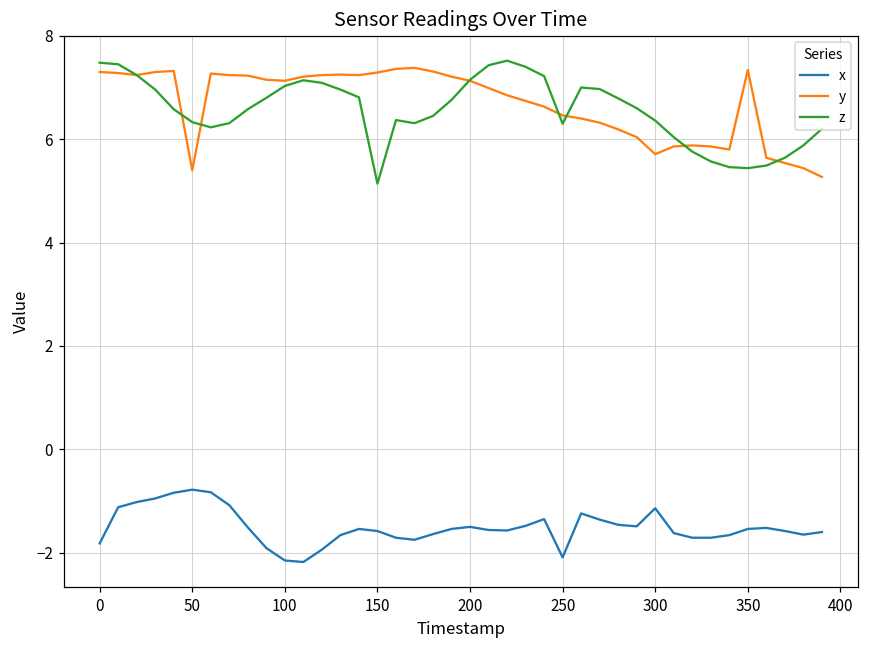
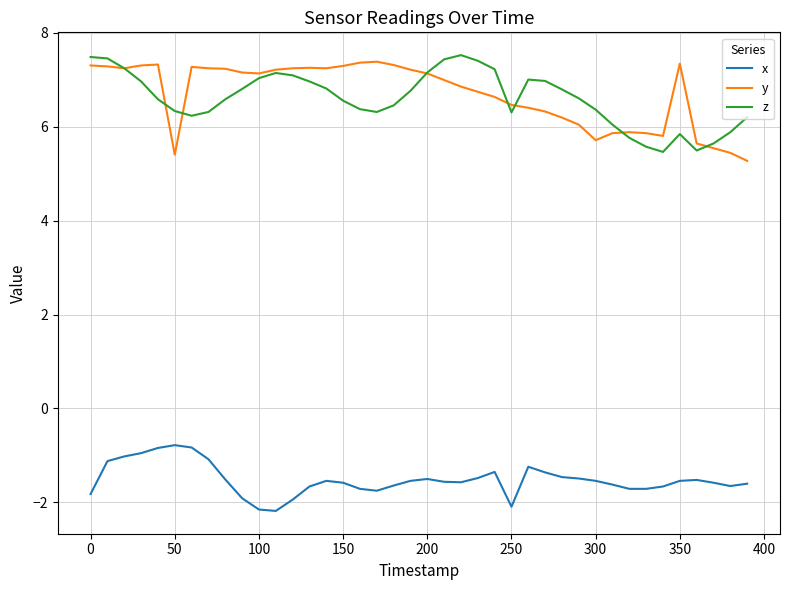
z, 150: 5.1 -> 6.6
x, 300: -1.1 -> -1.5
z, 350: 5.4 -> 5.8
